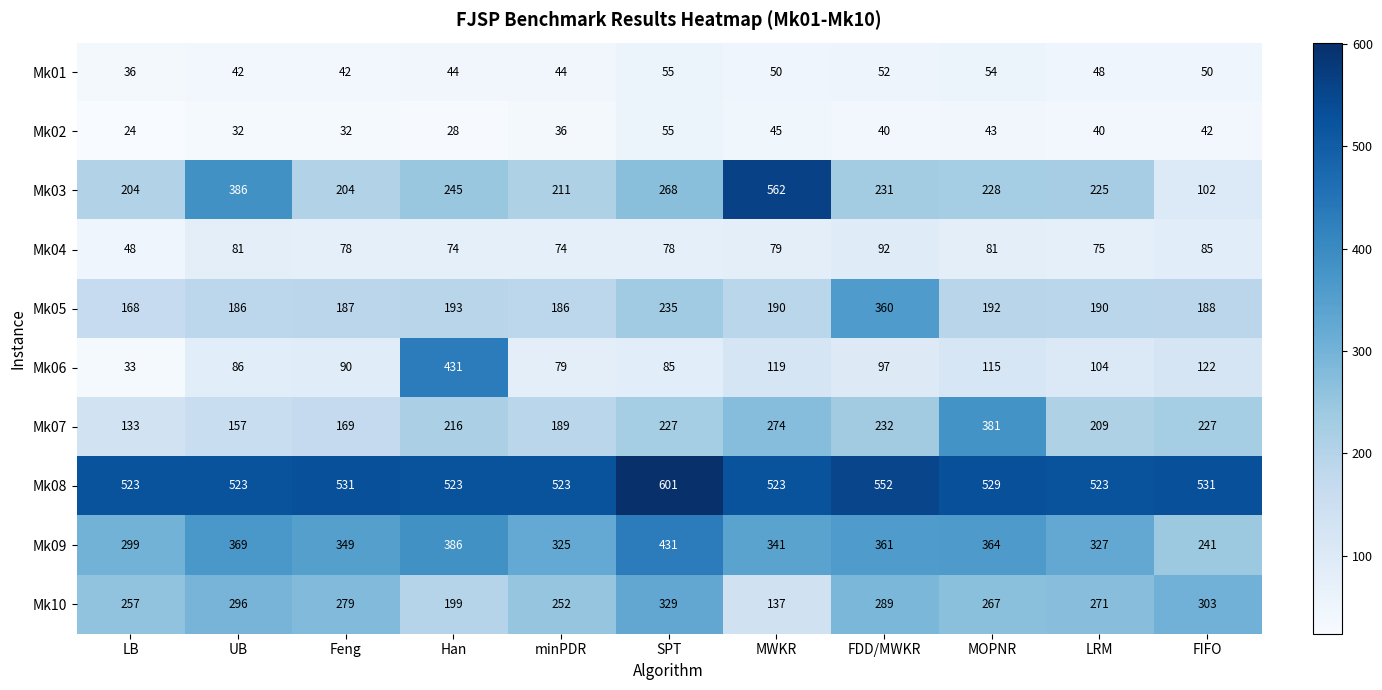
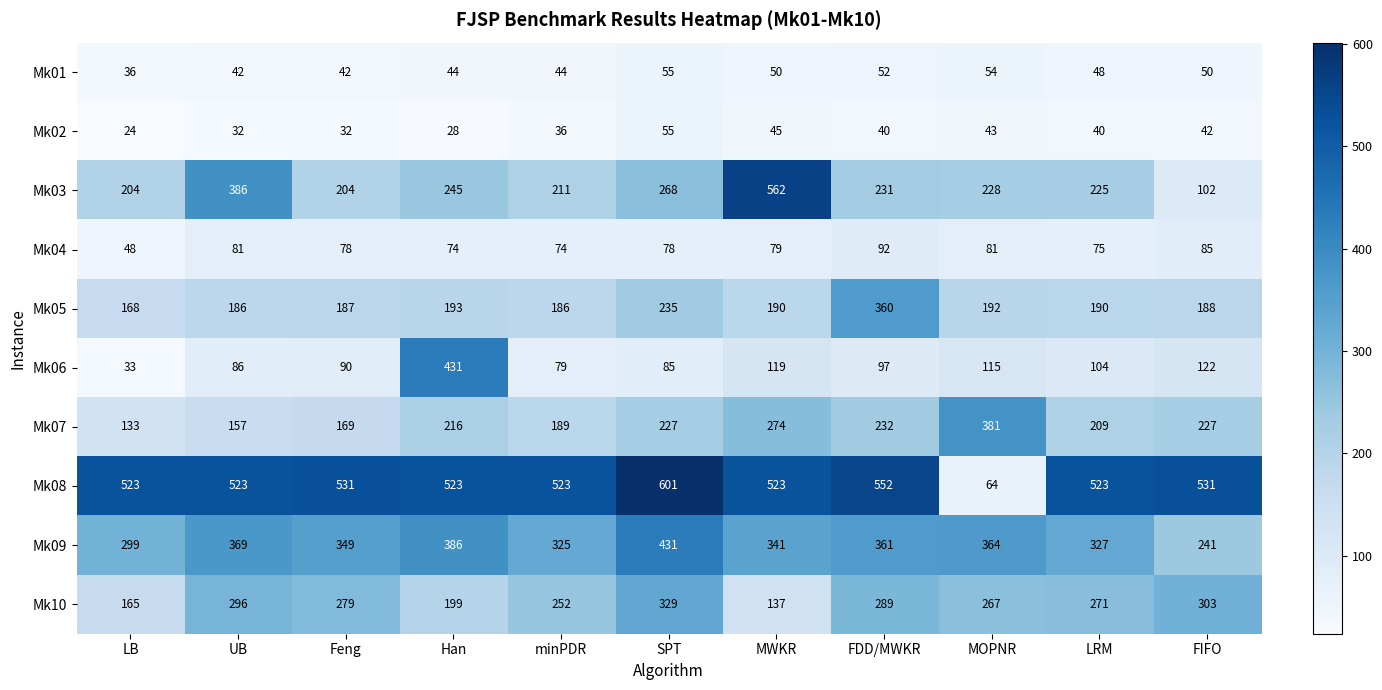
Mk08, MOPNR: 529 -> 64
Mk10, LB: 257 -> 165
